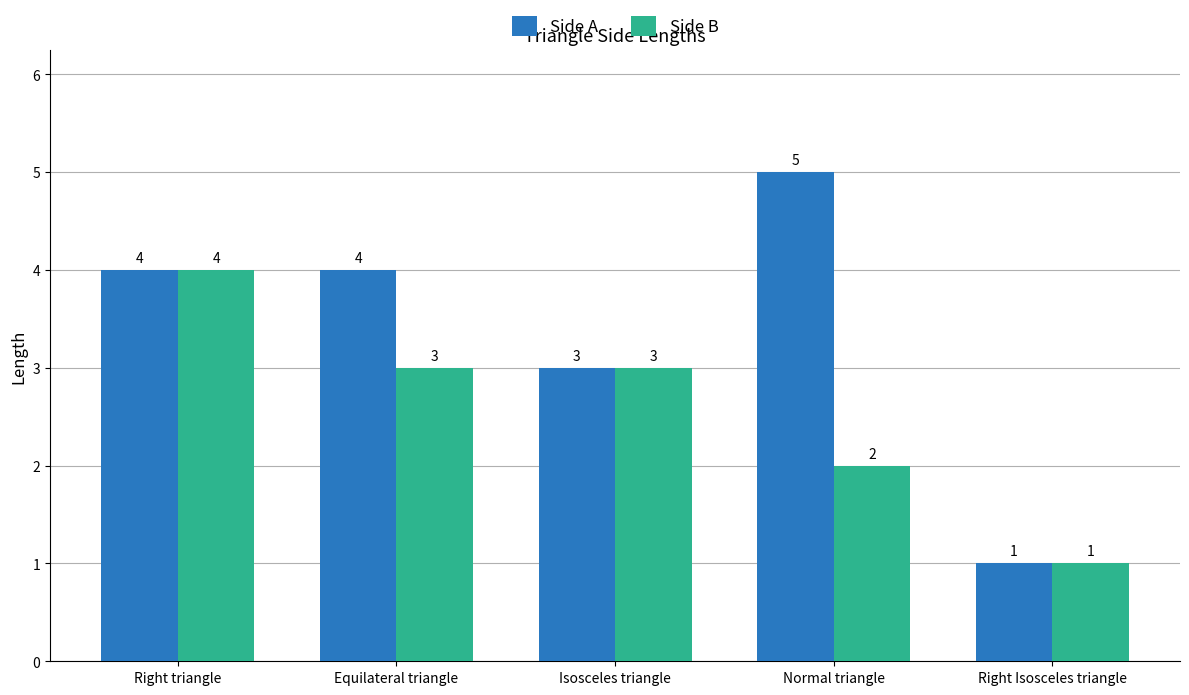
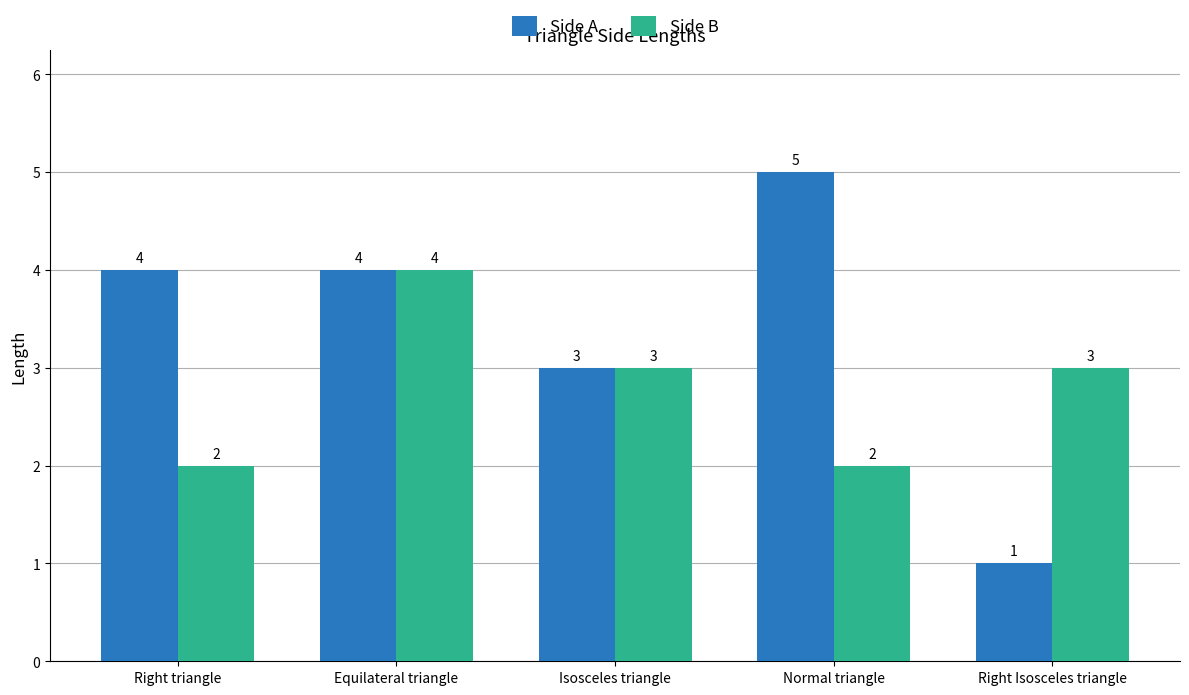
Side B, Right triangle: 4 -> 2
Side B, Equilateral triangle: 3 -> 4
Side B, Right Isosceles triangle: 1 -> 3
